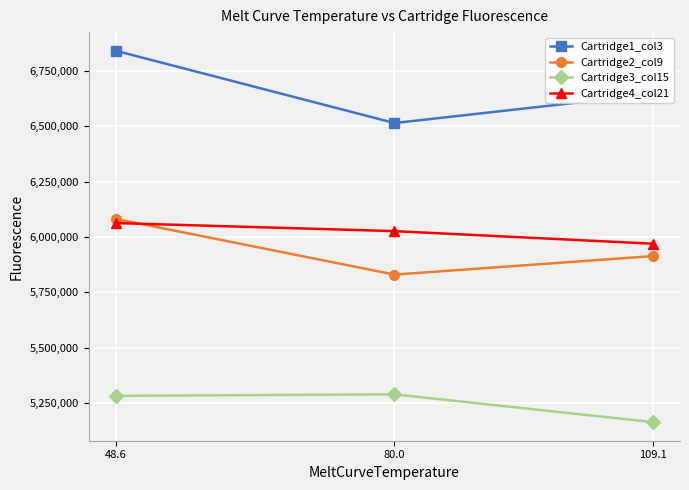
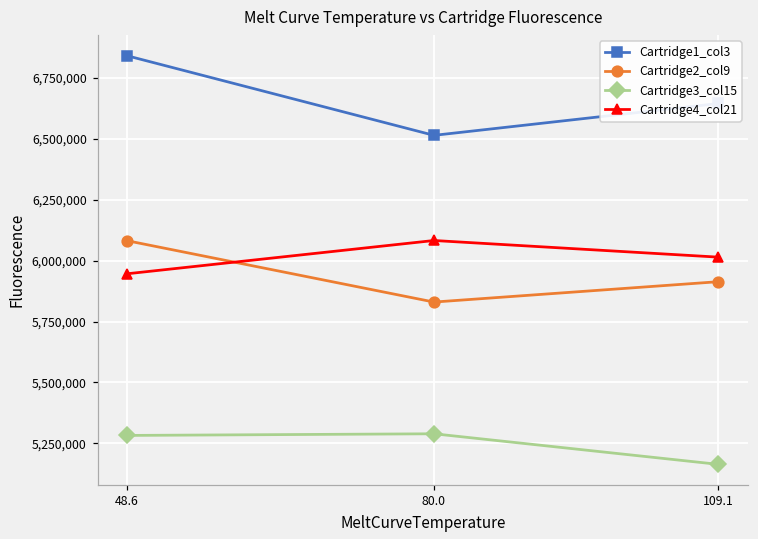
Cartridge4_col21, 48.6: 6,060,000 -> 5,950,000
Cartridge4_col21, 80.0: 6,030,000 -> 6,080,000
Cartridge4_col21, 109.1: 5,970,000 -> 6,010,000
